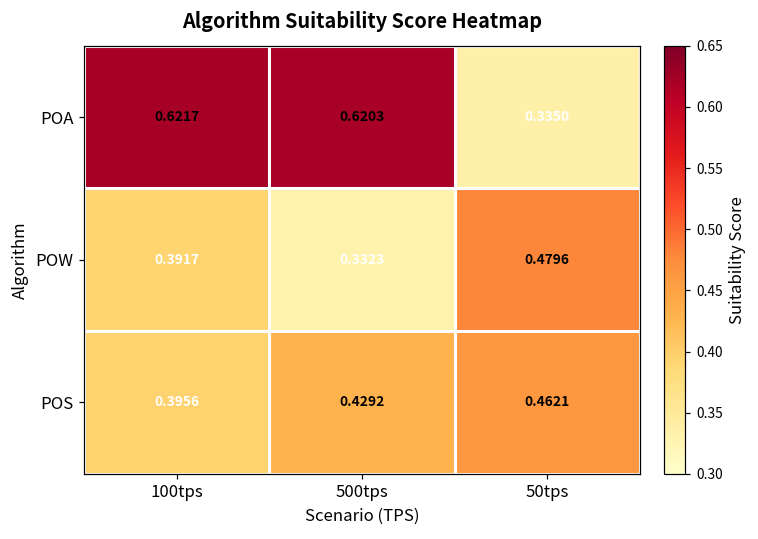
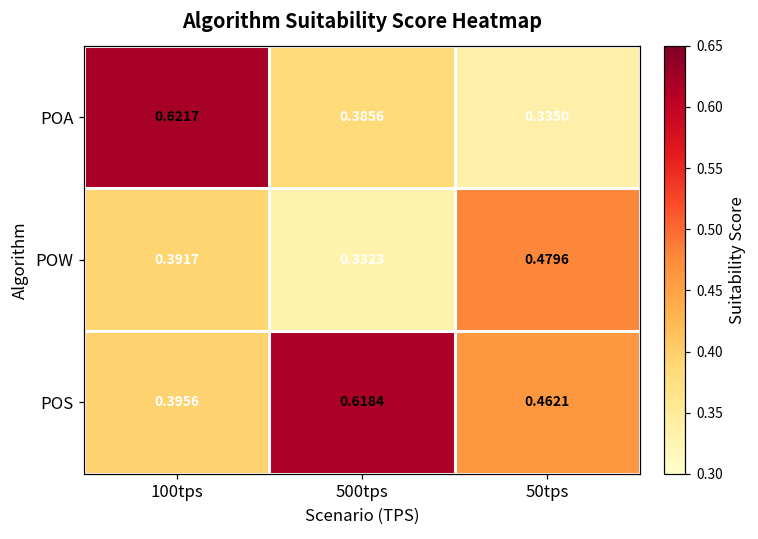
POA, 500tps: 0.6203 -> 0.3856
POS, 500tps: 0.4292 -> 0.6184
